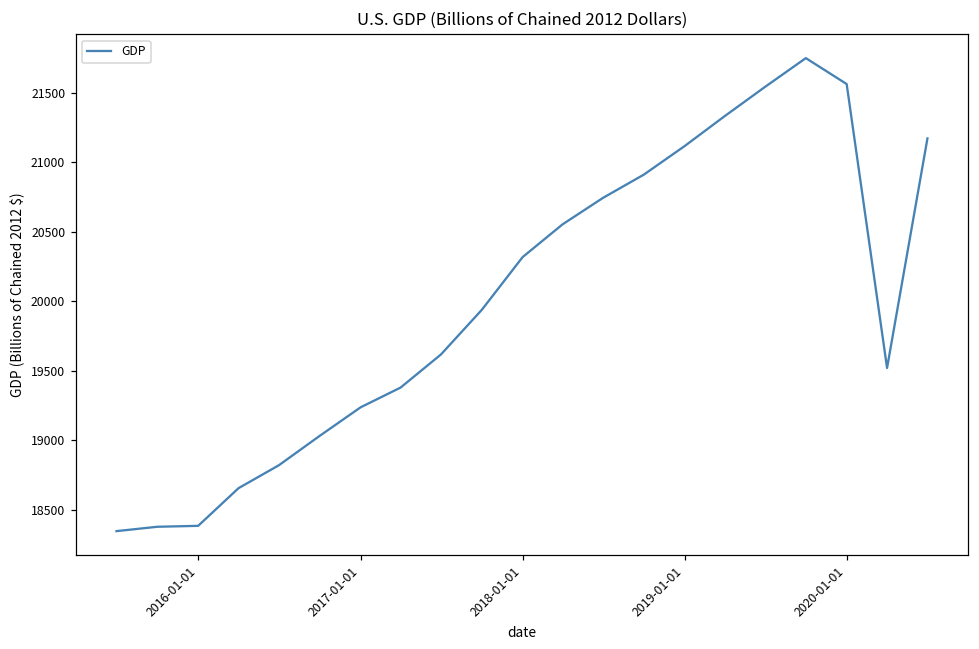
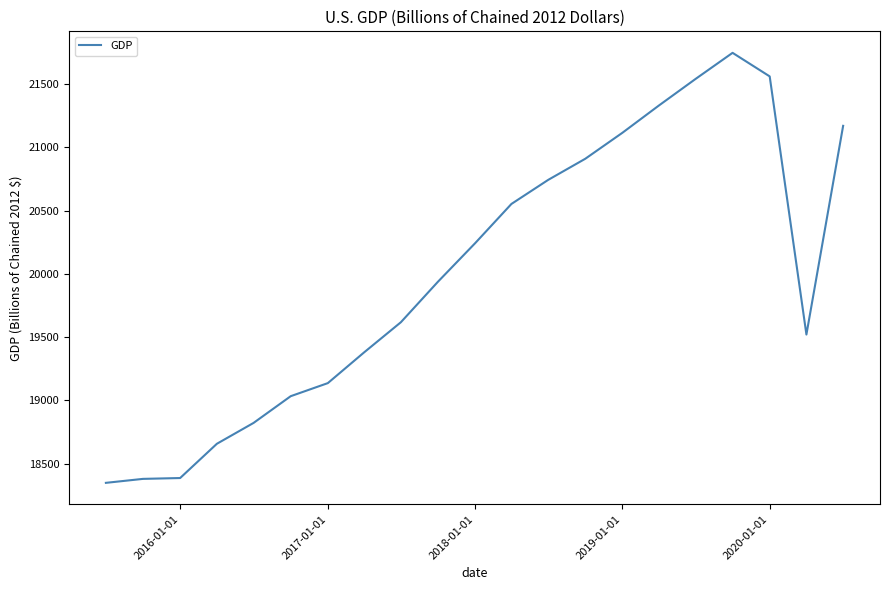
2017-01-01: 19240 -> 19140
2018-01-01: 20320 -> 20240
